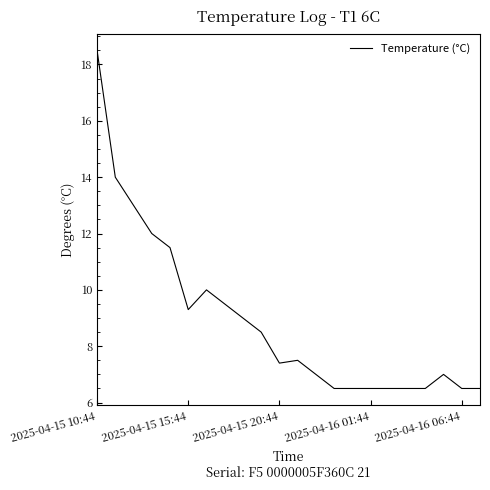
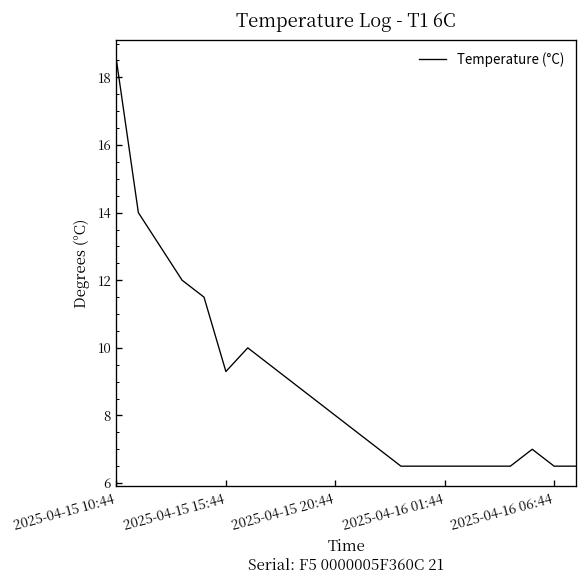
2025-04-15 20:44: 7.4 -> 8.0
